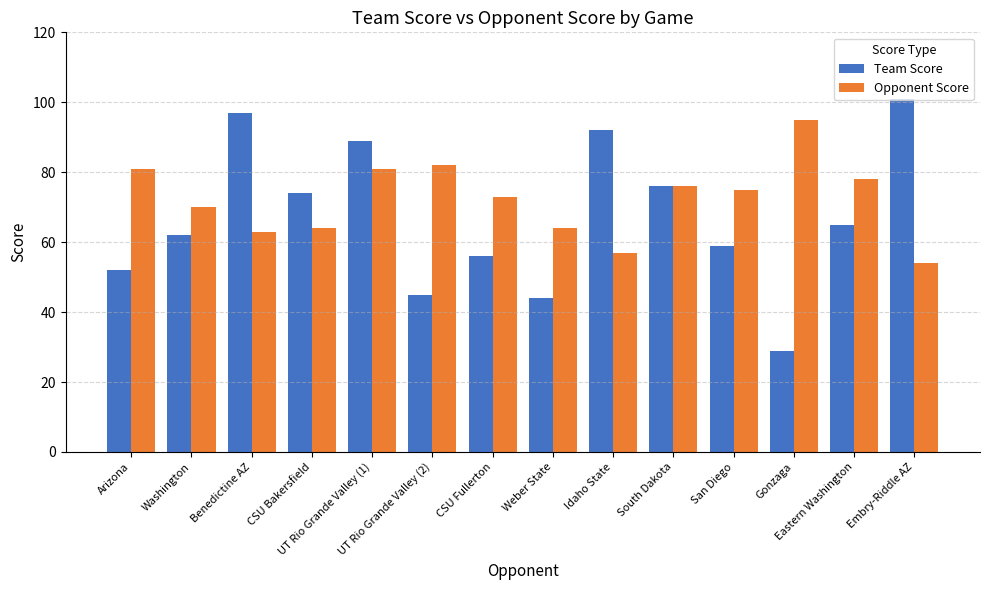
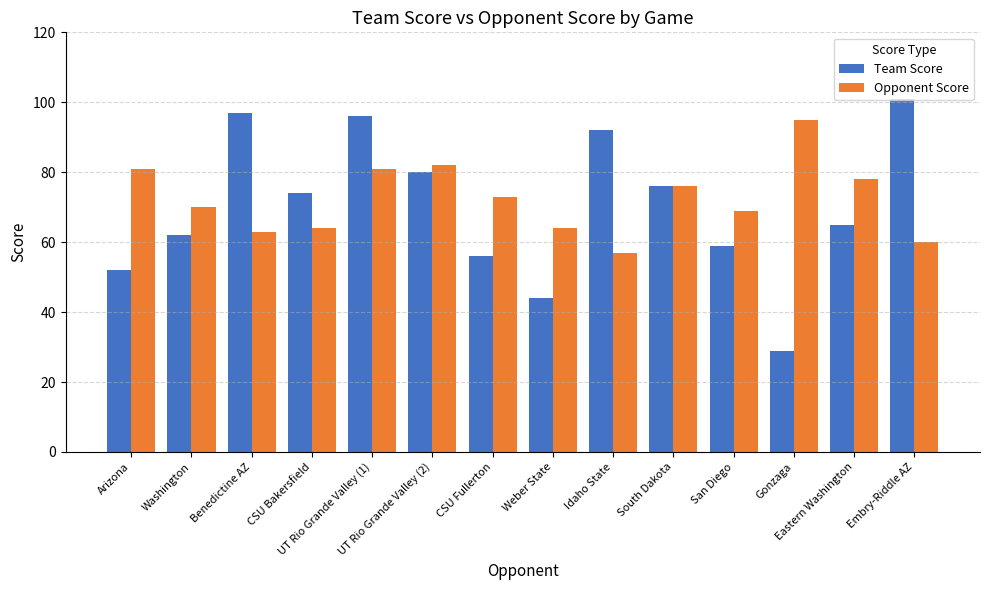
Team Score, UT Rio Grande Valley (1): 89 -> 96
Team Score, UT Rio Grande Valley (2): 45 -> 80
Opponent Score, San Diego: 75 -> 69
Opponent Score, Embry-Riddle AZ: 54 -> 60
